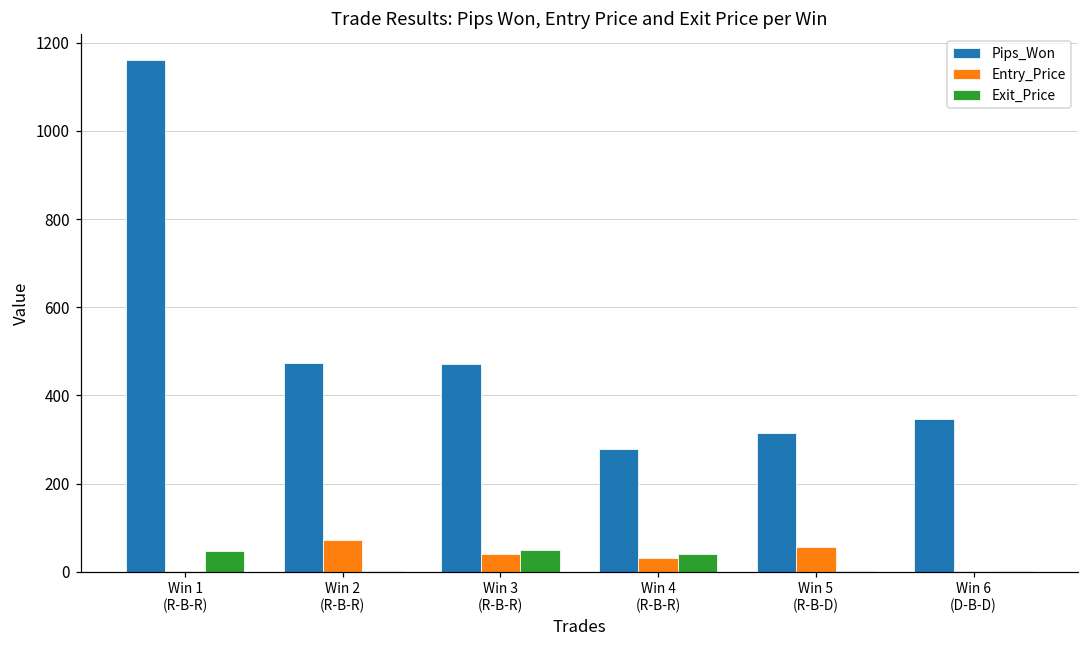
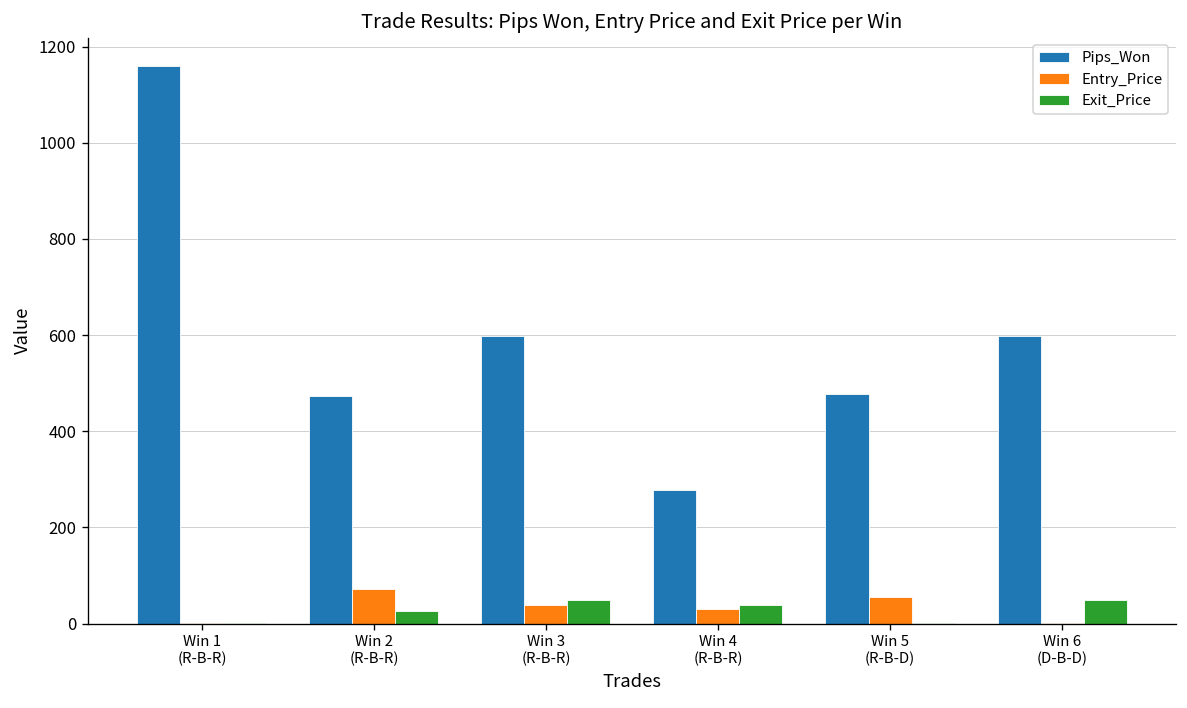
Exit_Price, Win 1 (R-B-R): 50 -> 0
Exit_Price, Win 2 (R-B-R): 0 -> 30
Pips_Won, Win 3 (R-B-R): 470 -> 600
Pips_Won, Win 5 (R-B-D): 310 -> 480
Pips_Won, Win 6 (D-B-D): 350 -> 600
Exit_Price, Win 6 (D-B-D): 0 -> 50
